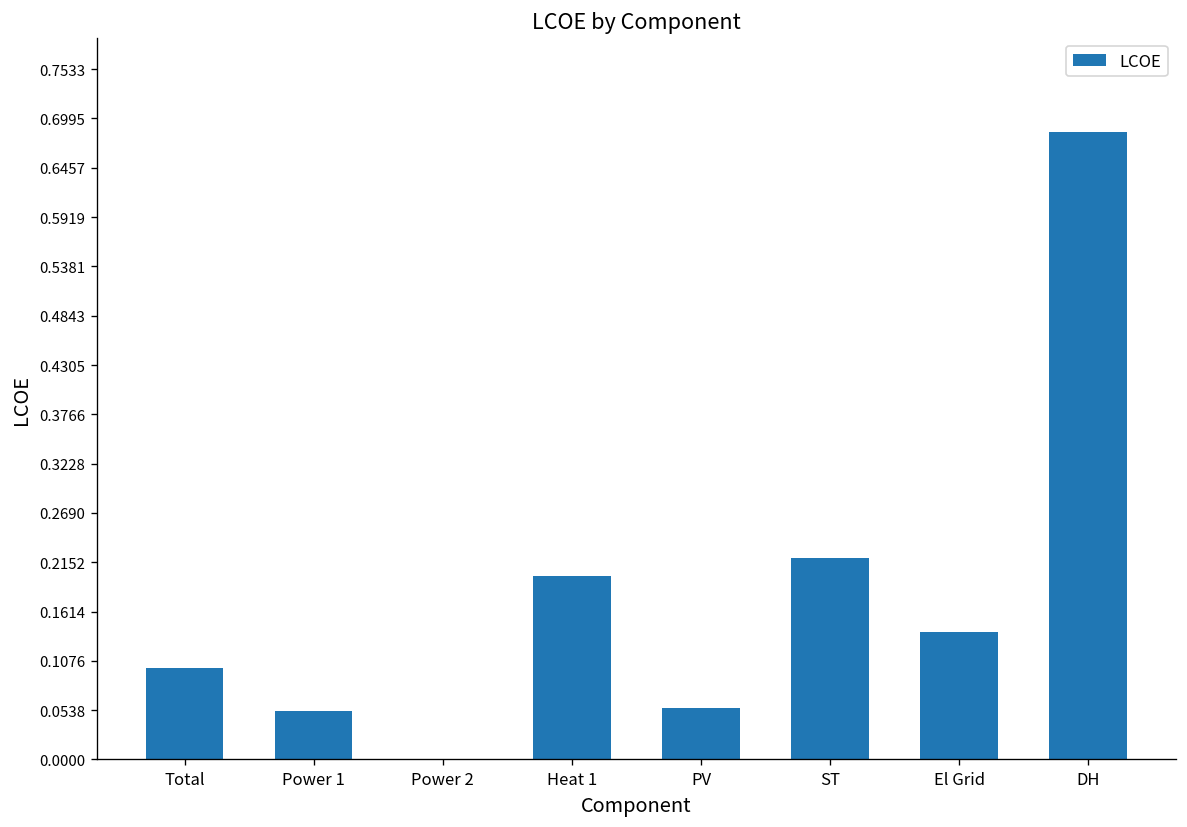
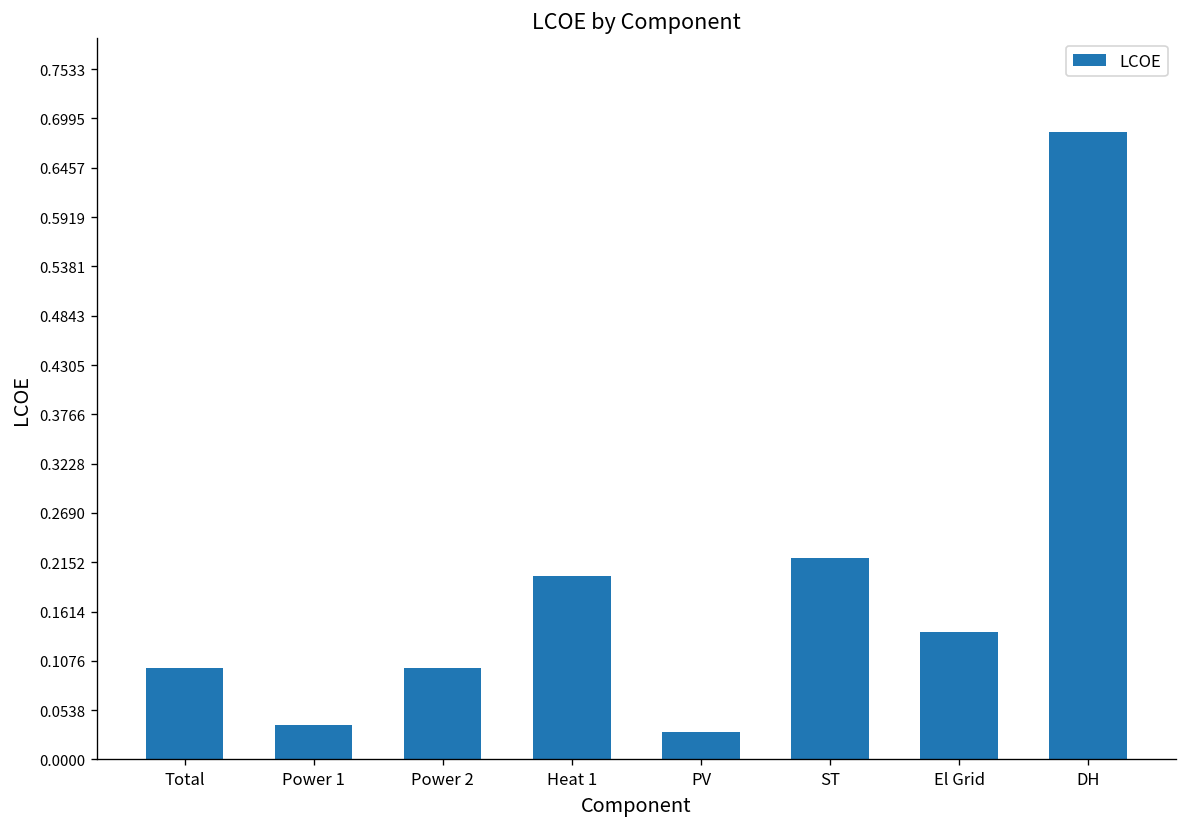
Power 1: 0.05 -> 0.04
Power 2: 0.0 -> 0.1
PV: 0.06 -> 0.03
